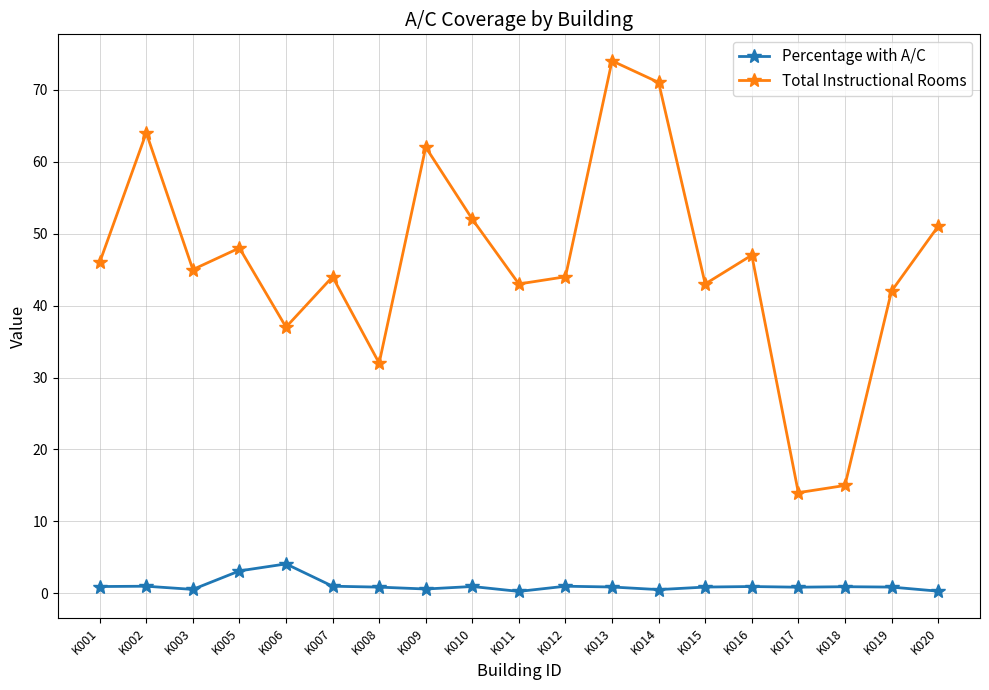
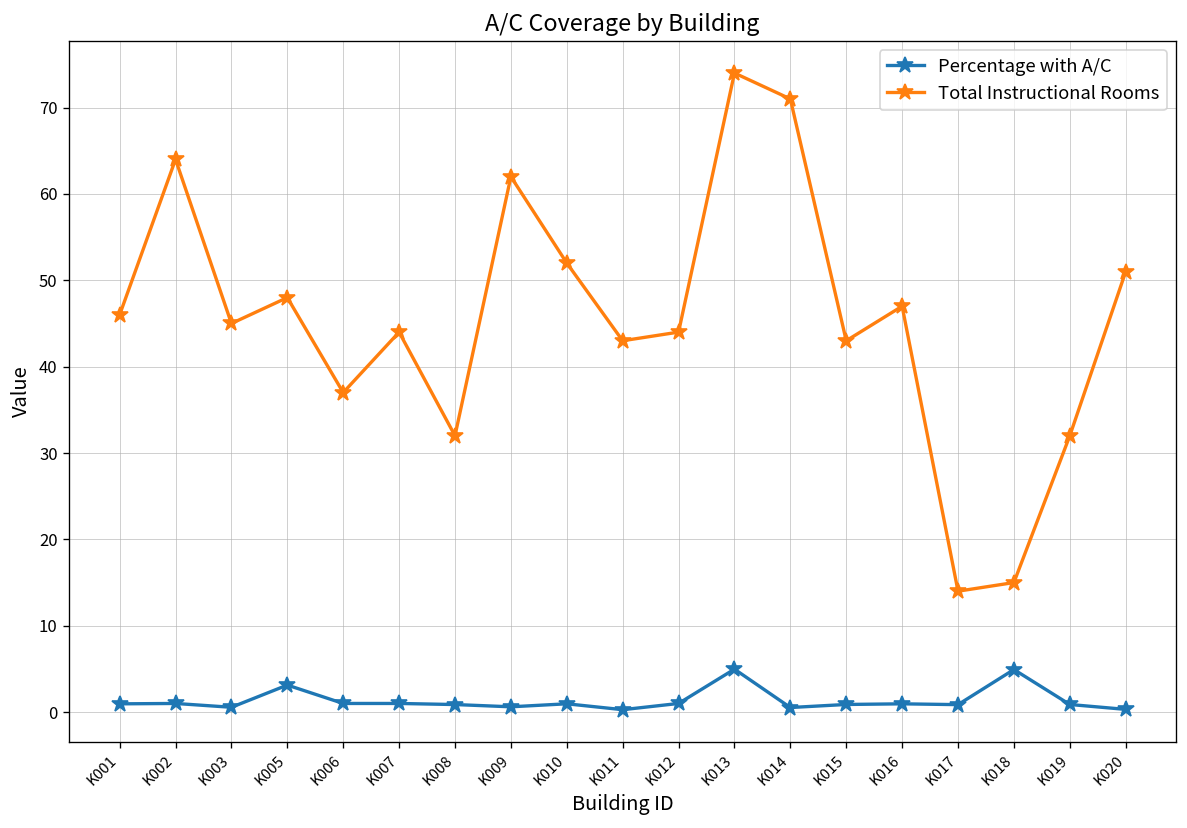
Percentage with A/C, K006: 4 -> 1
Percentage with A/C, K013: 1 -> 5
Percentage with A/C, K018: 1 -> 5
Total Instructional Rooms, K019: 42 -> 32
